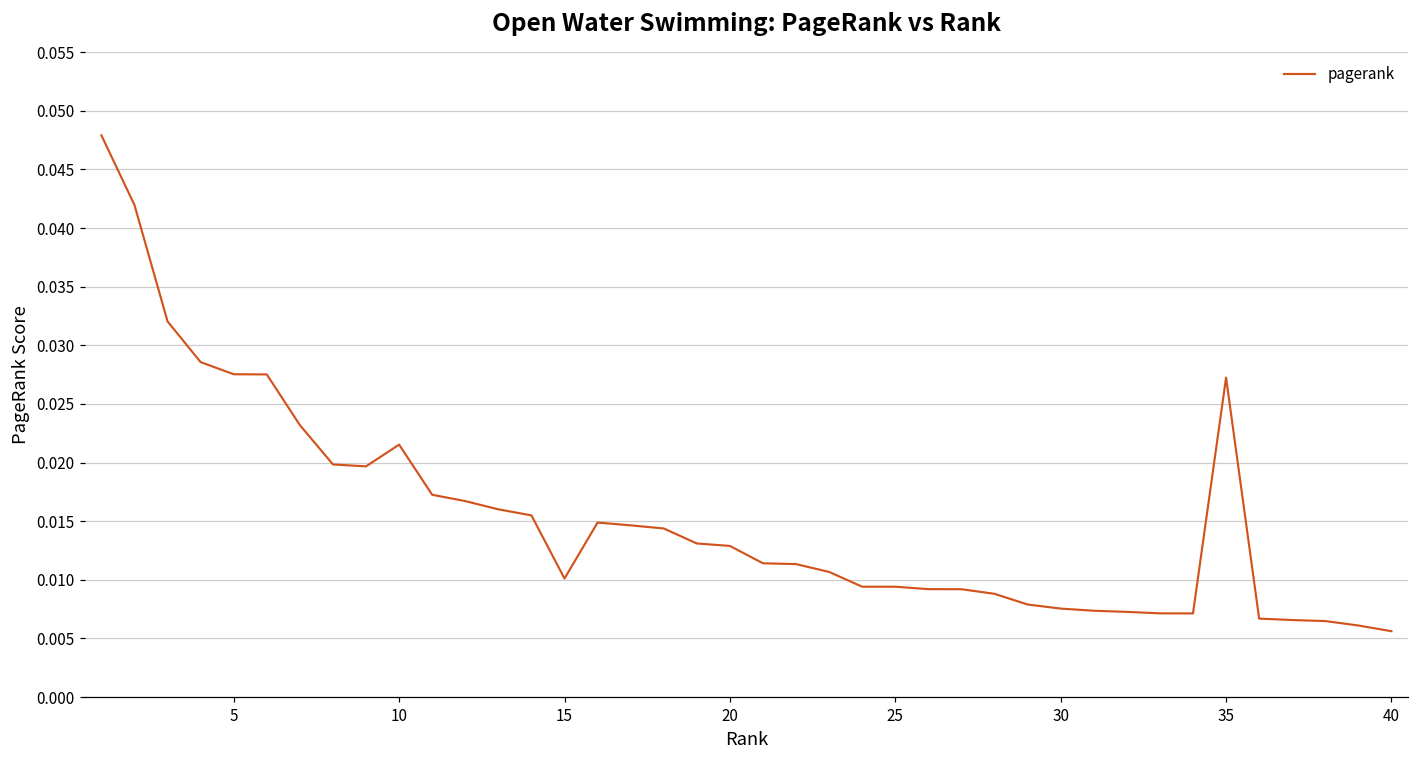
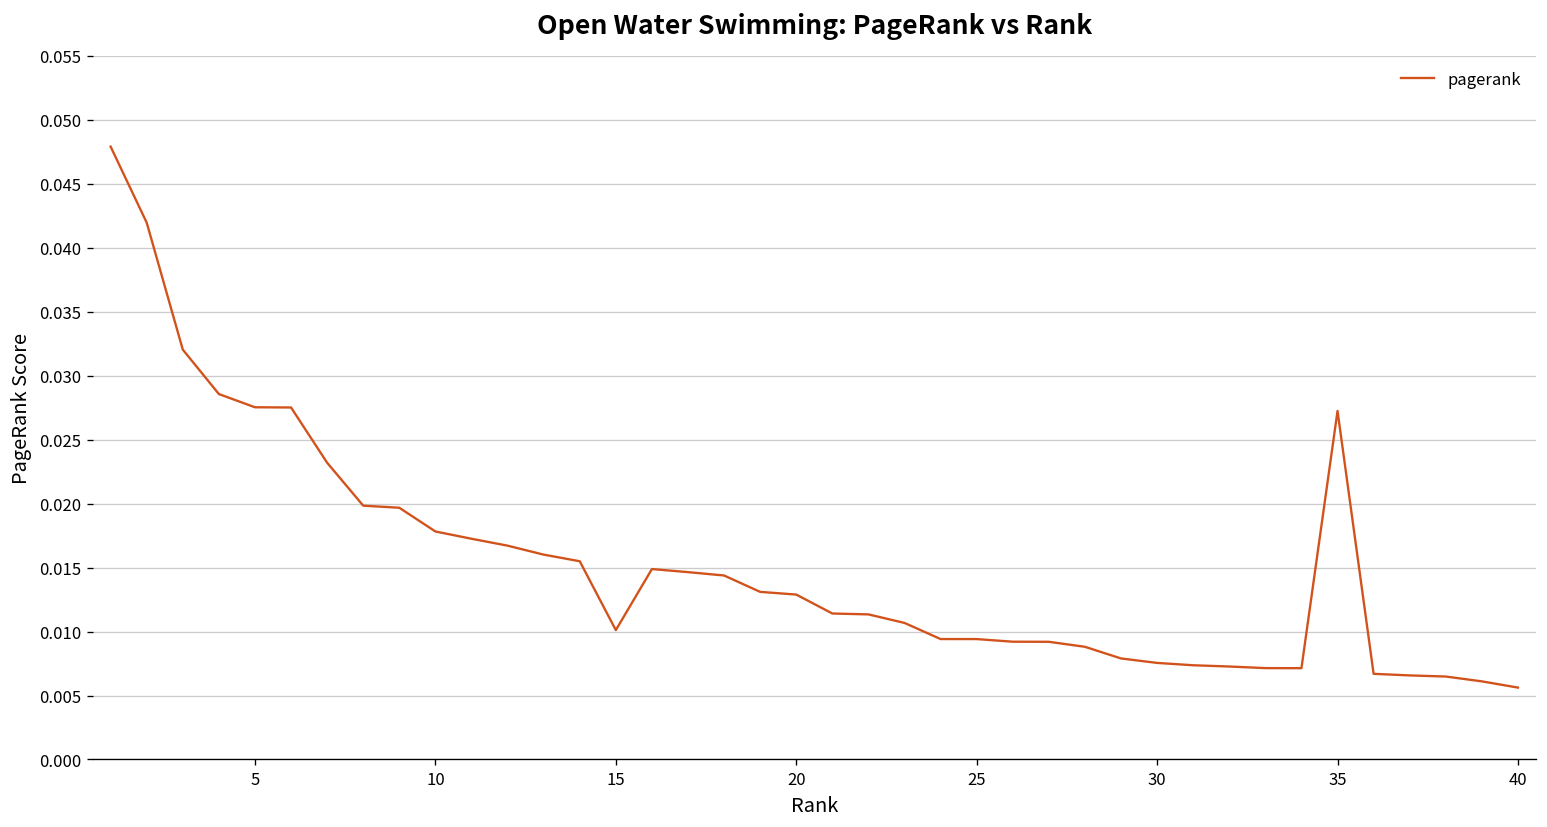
10: 0.0215 -> 0.0178
